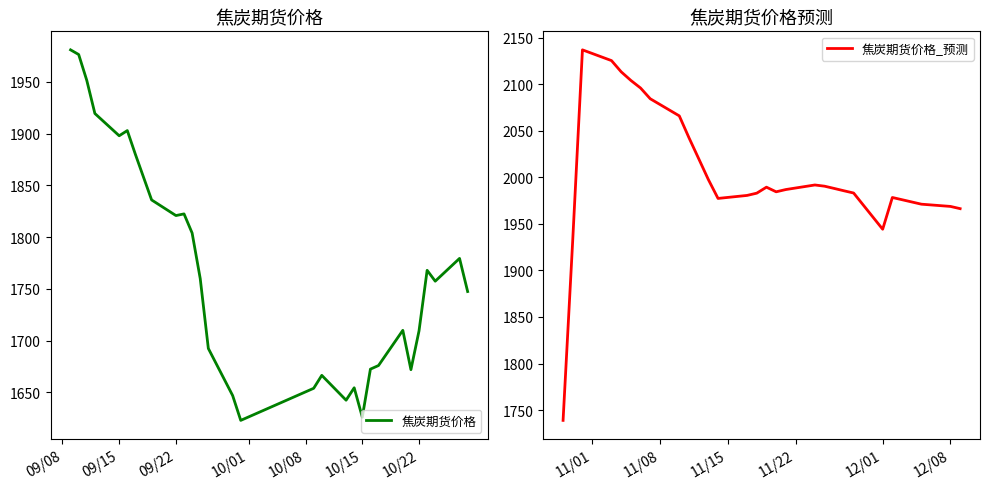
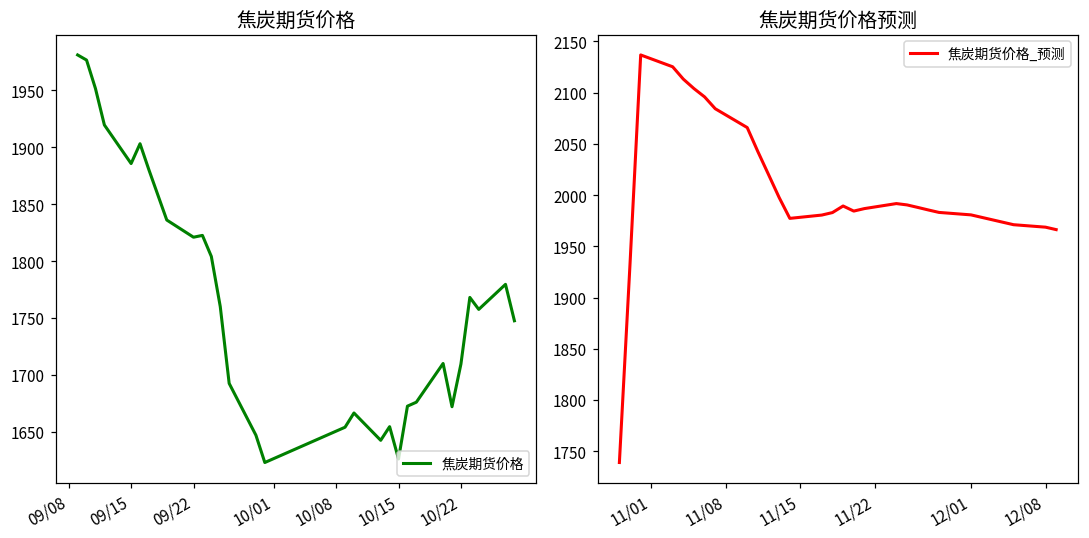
焦炭期货价格, 09/15: 1898 -> 1886
焦炭期货价格预测, 12/01: 1940 -> 1980
